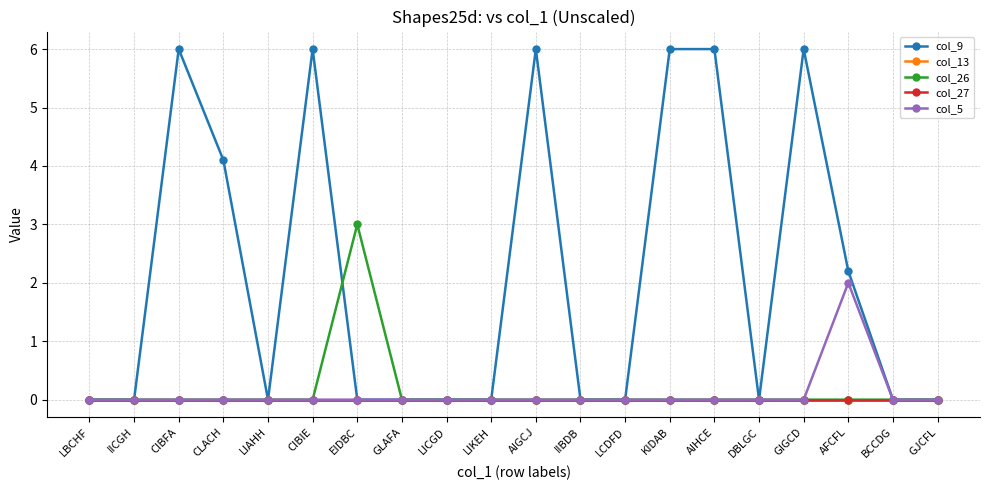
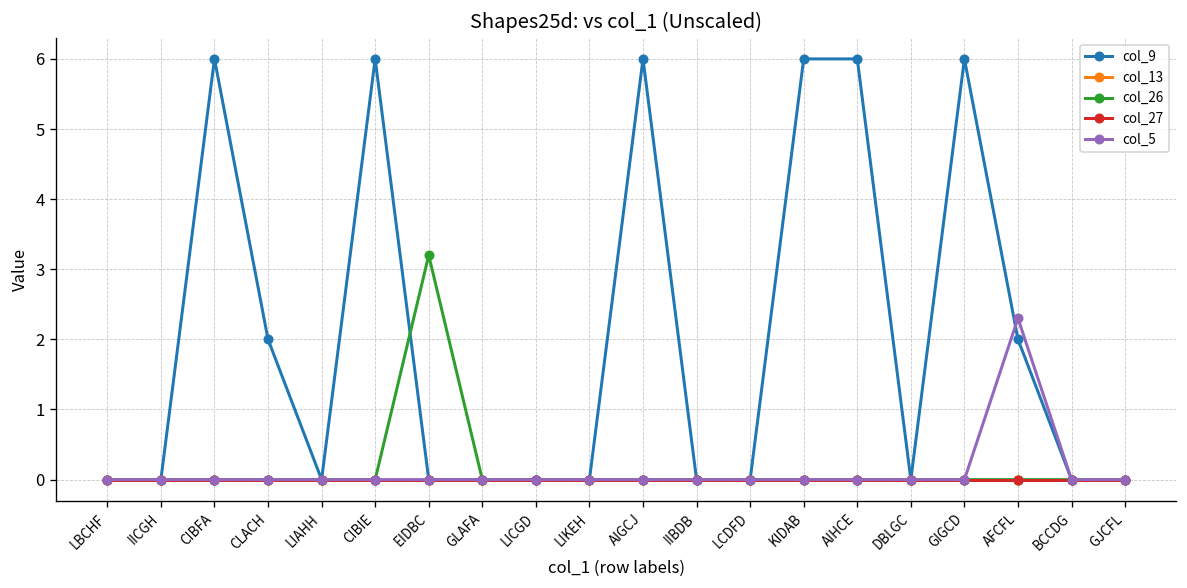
col_9, CLACH: 4.1 -> 2.0
col_26, EIDBC: 3.0 -> 3.2
col_9, AFCFL: 2.2 -> 2.0
col_5, AFCFL: 2.0 -> 2.3
